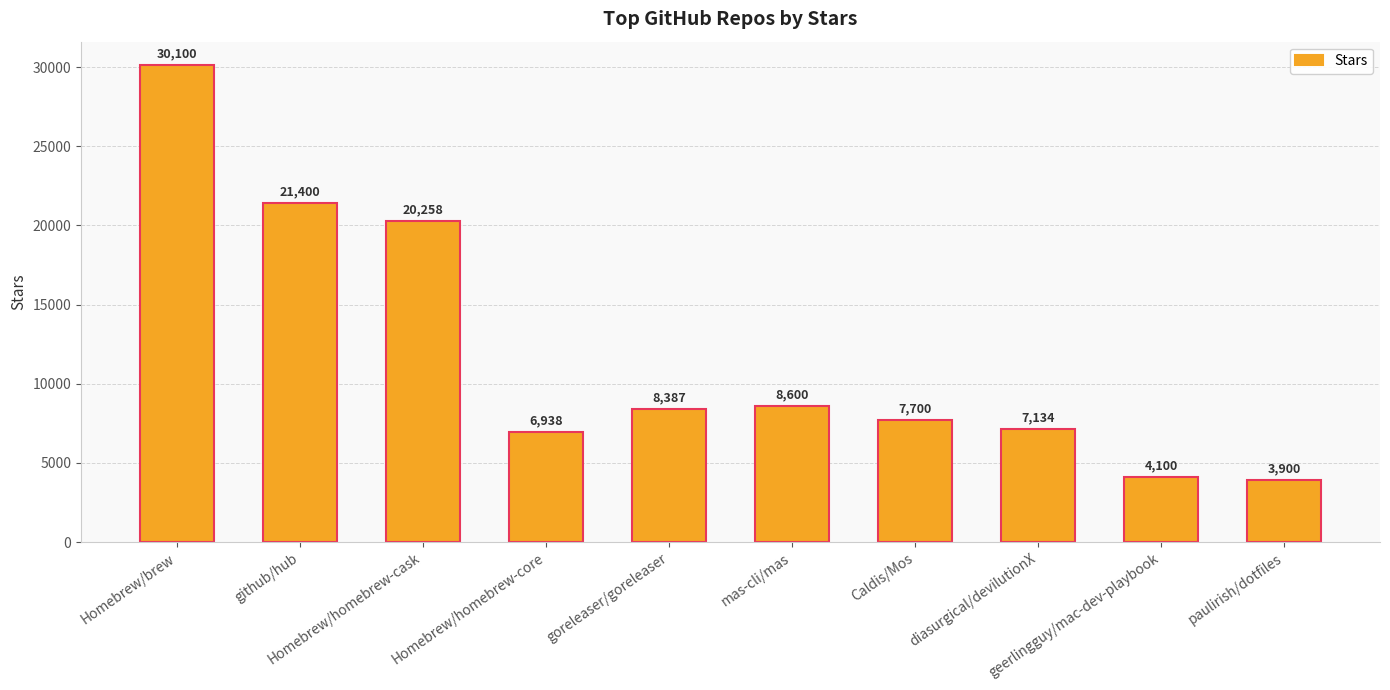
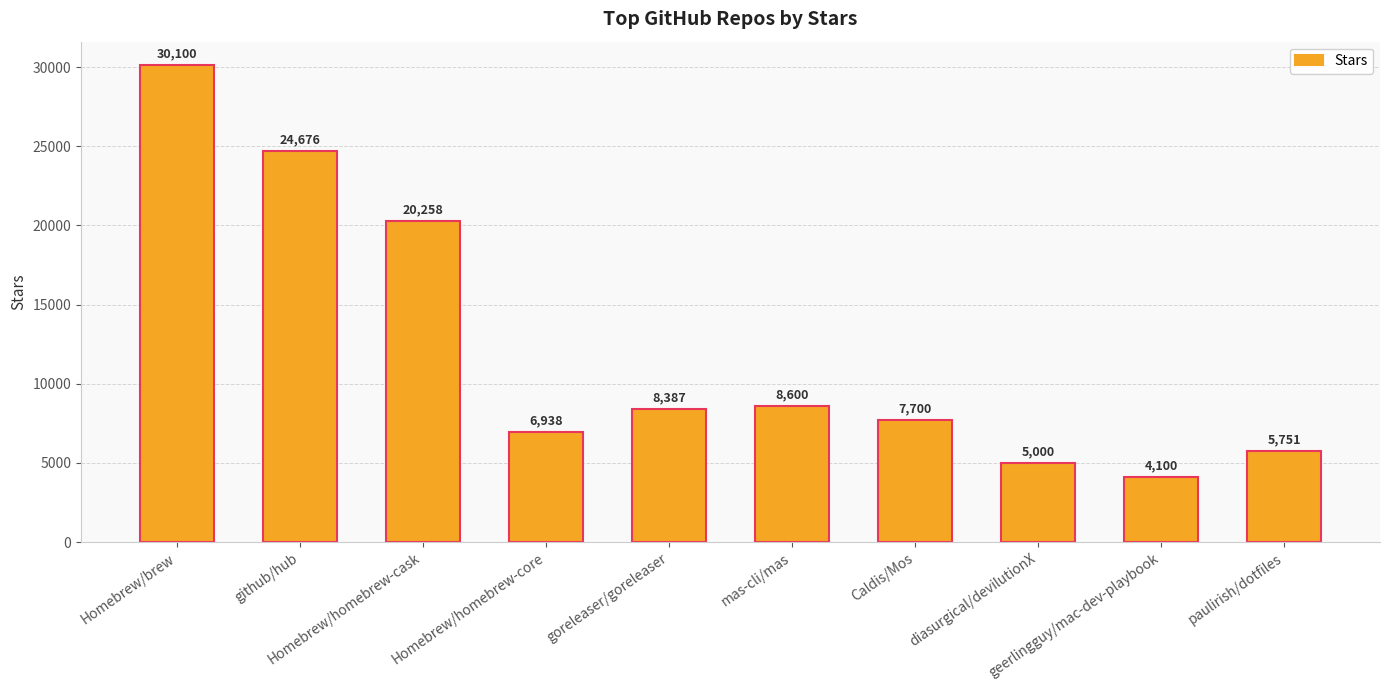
github/hub: 21,400 -> 24,676
diasurgical/devilutionX: 7,134 -> 5,000
paulirish/dotfiles: 3,900 -> 5,751
